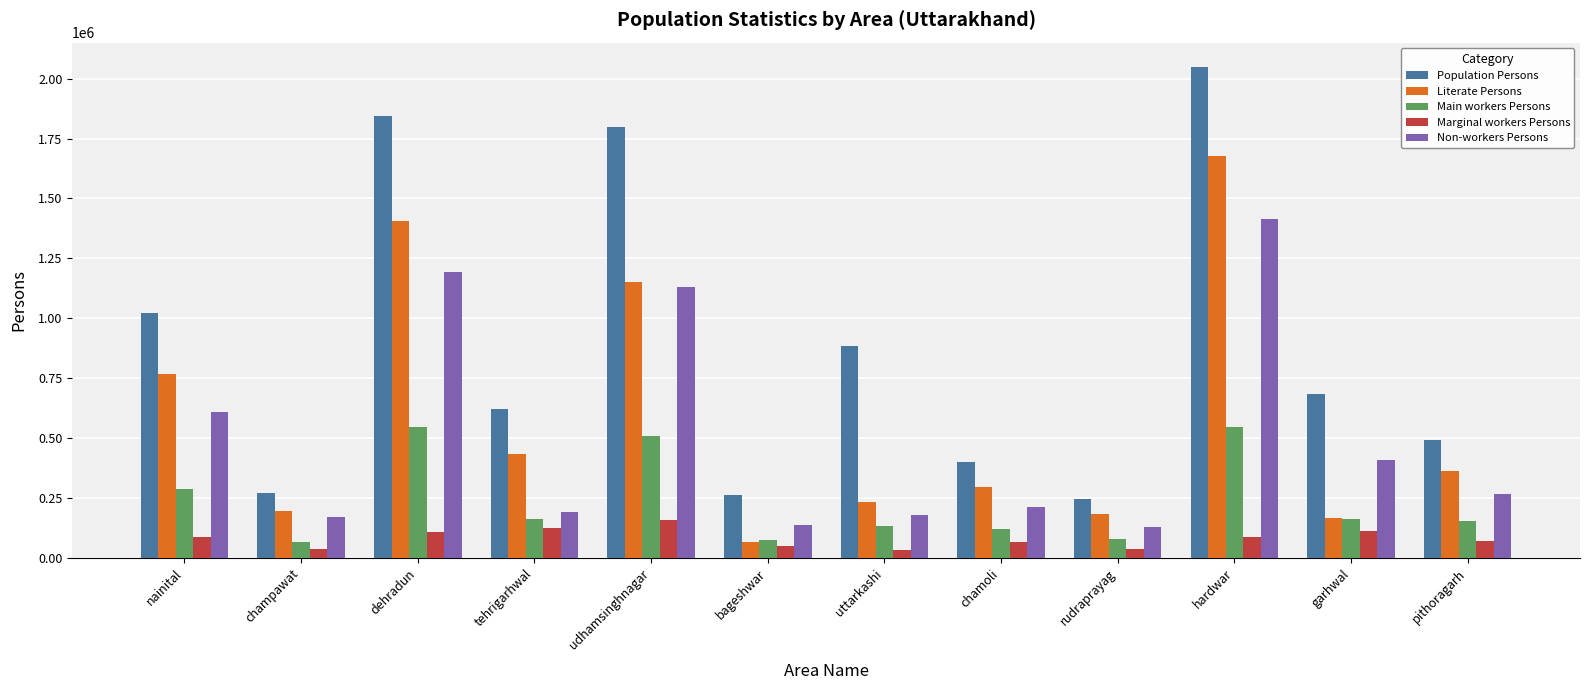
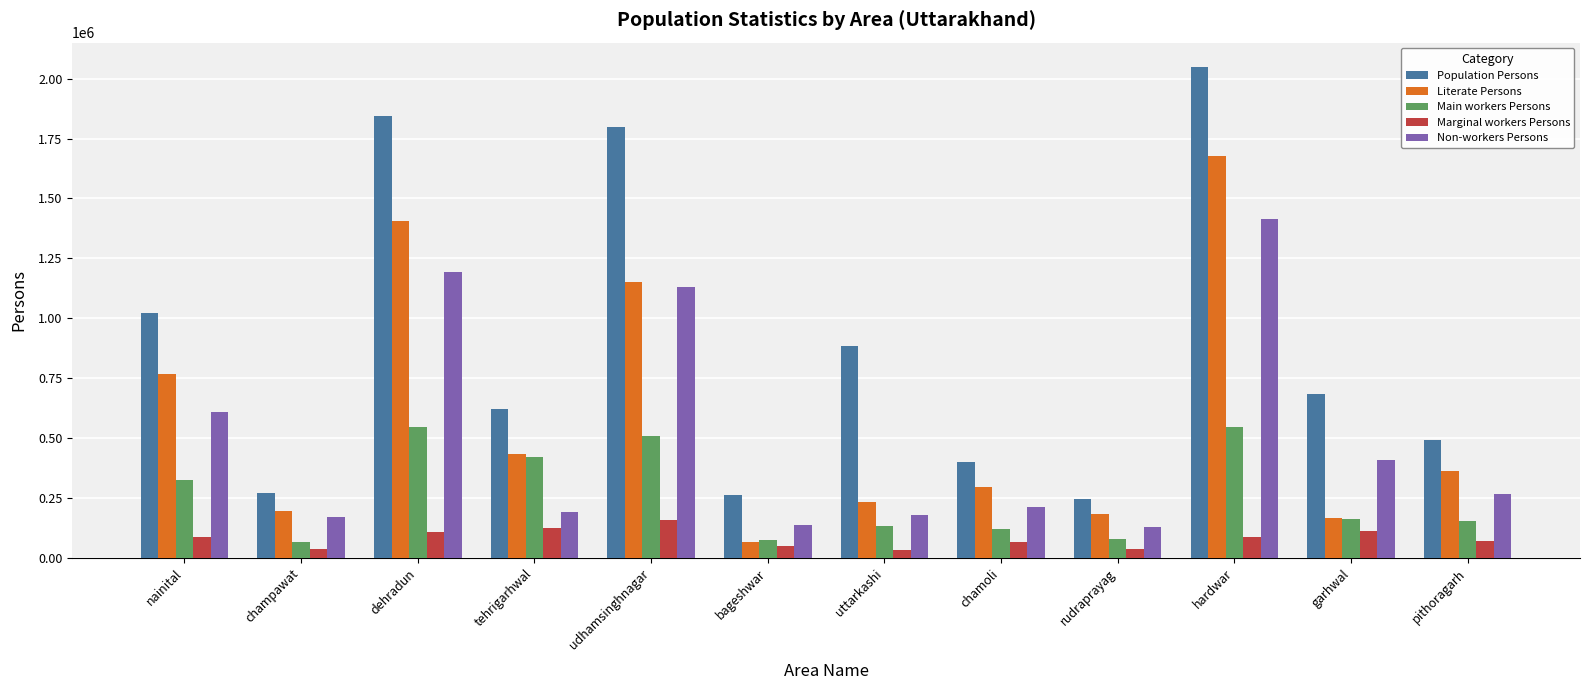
Main workers Persons, nainital: 290000 -> 320000
Main workers Persons, tehrigarhwal: 160000 -> 420000
